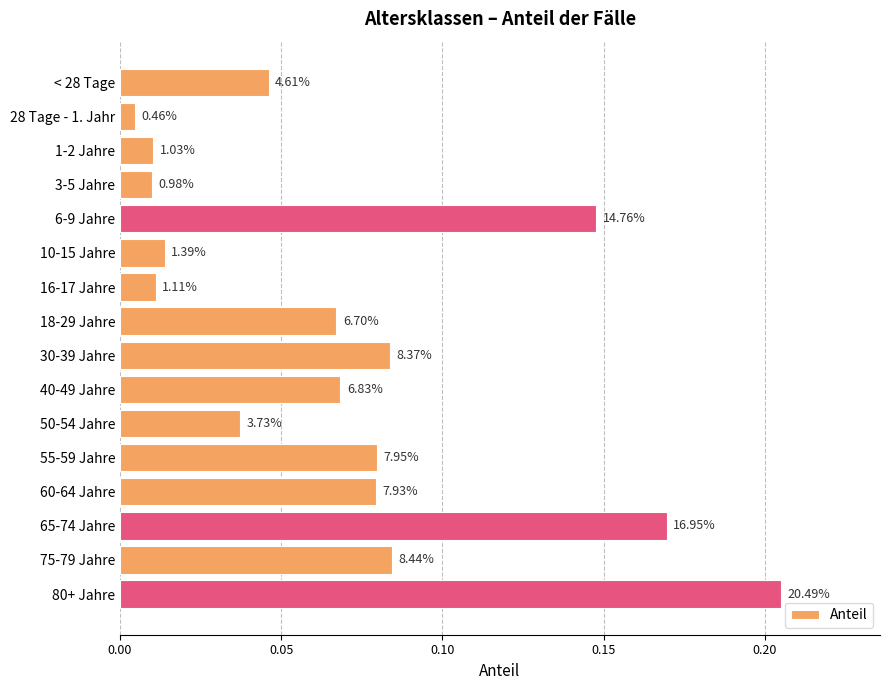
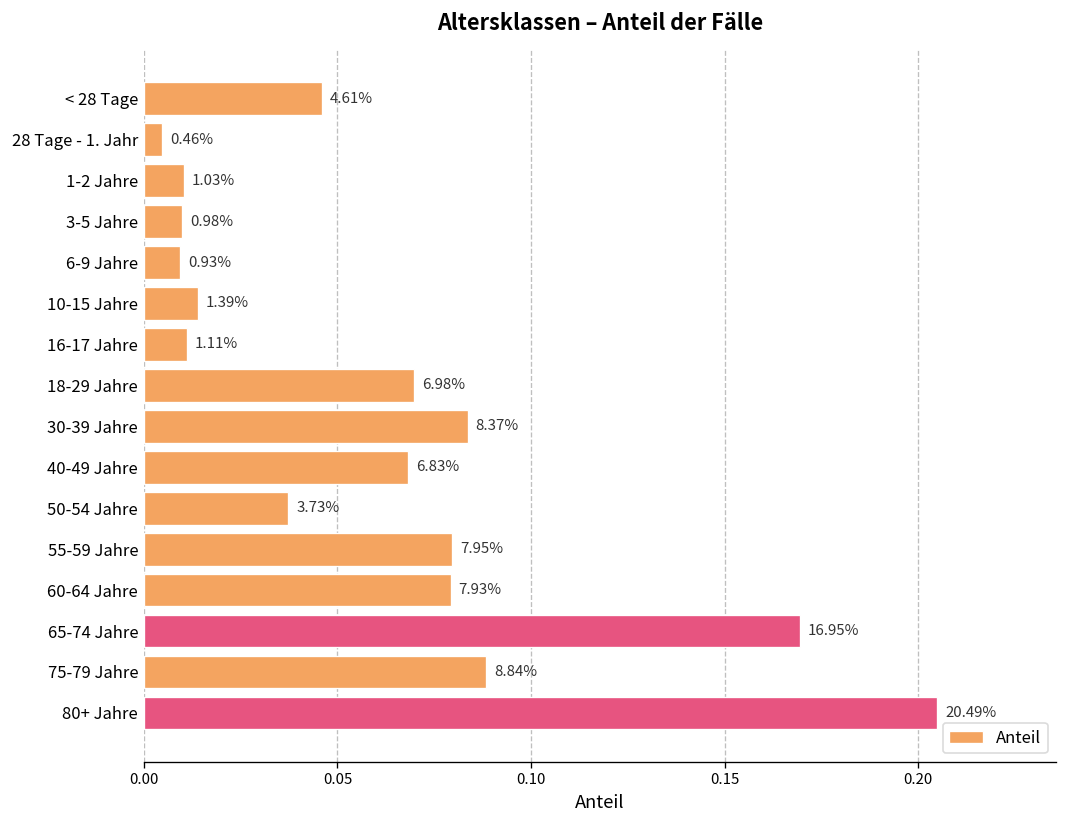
6-9 Jahre: 14.76% -> 0.93%
18-29 Jahre: 6.70% -> 6.98%
75-79 Jahre: 8.44% -> 8.84%
